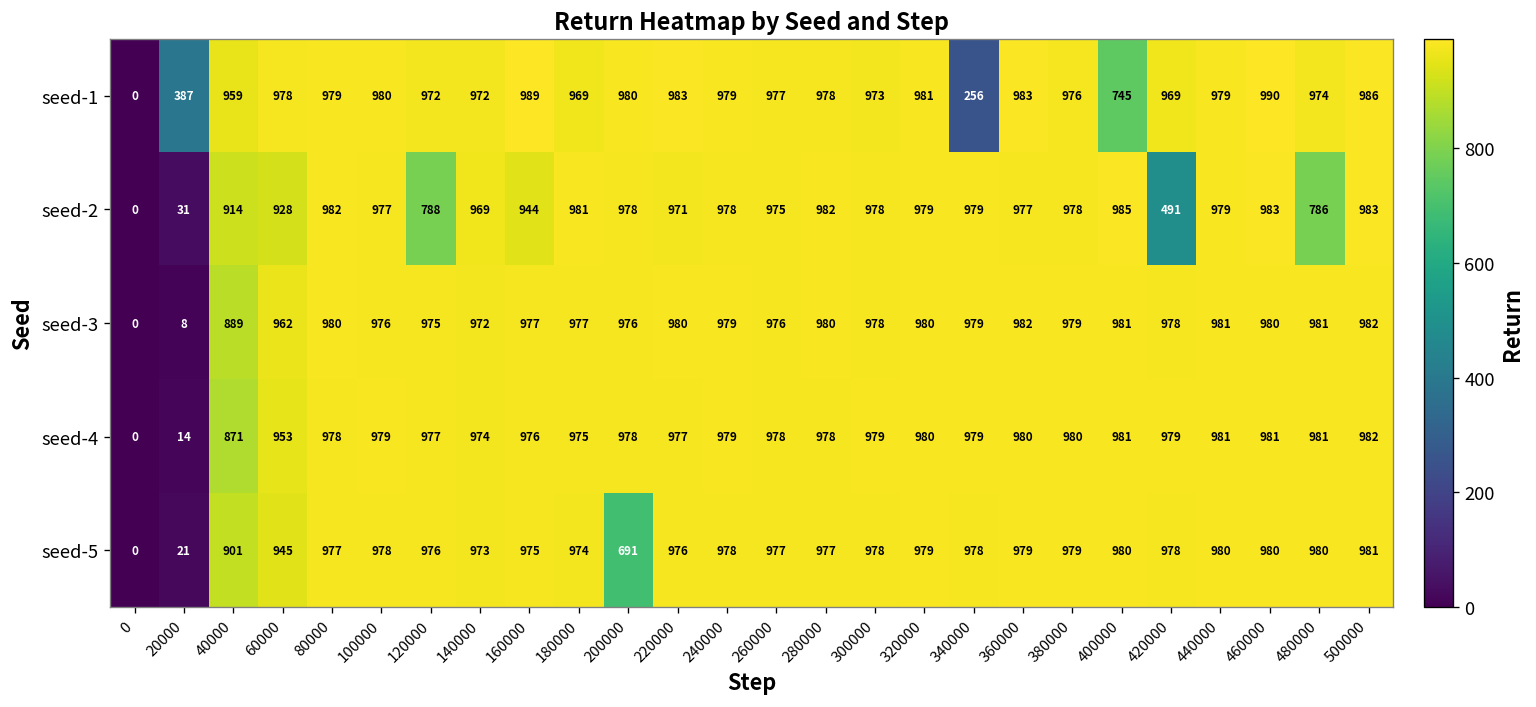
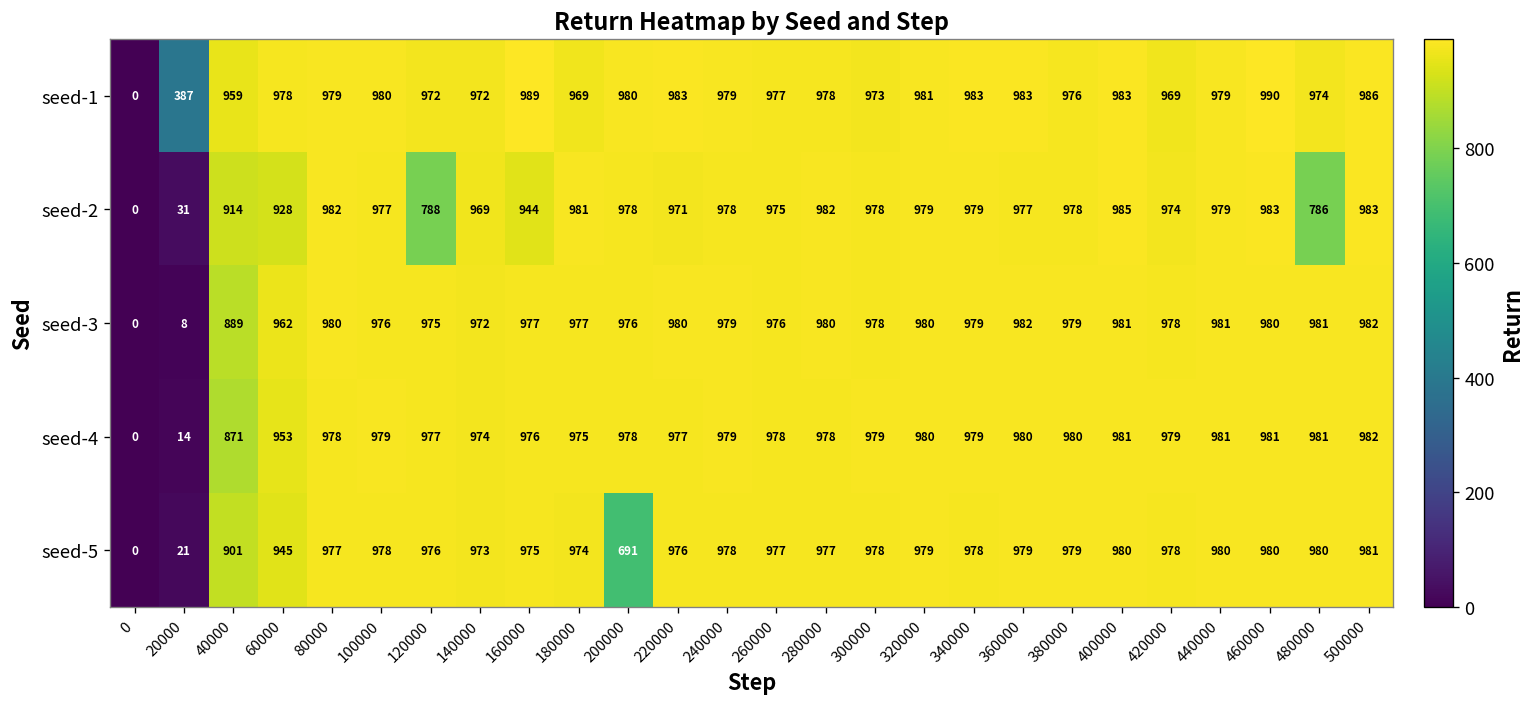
seed-1, 340000: 256 -> 983
seed-1, 400000: 745 -> 983
seed-2, 420000: 491 -> 974
